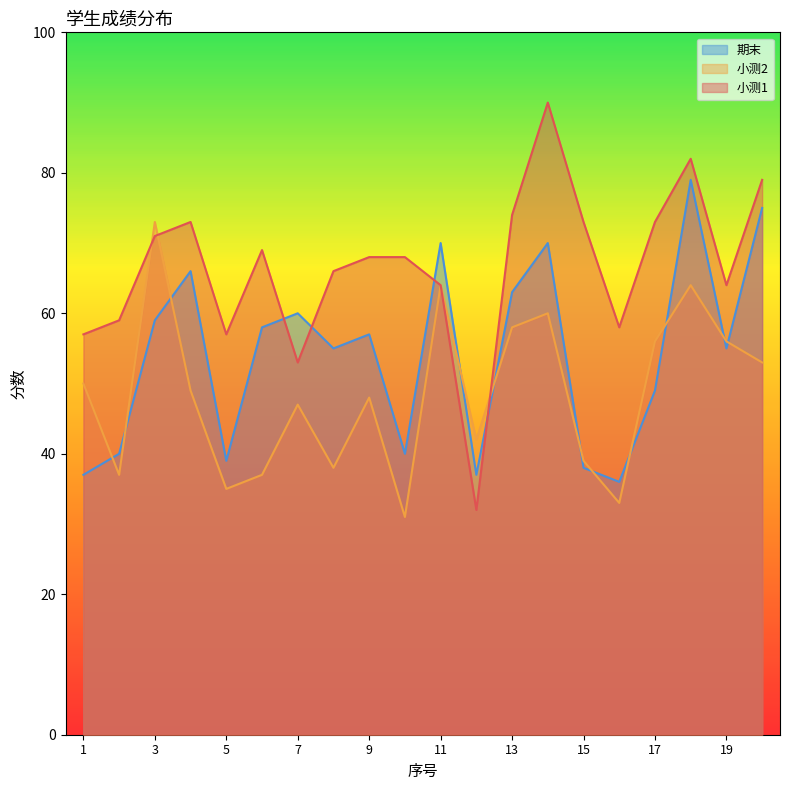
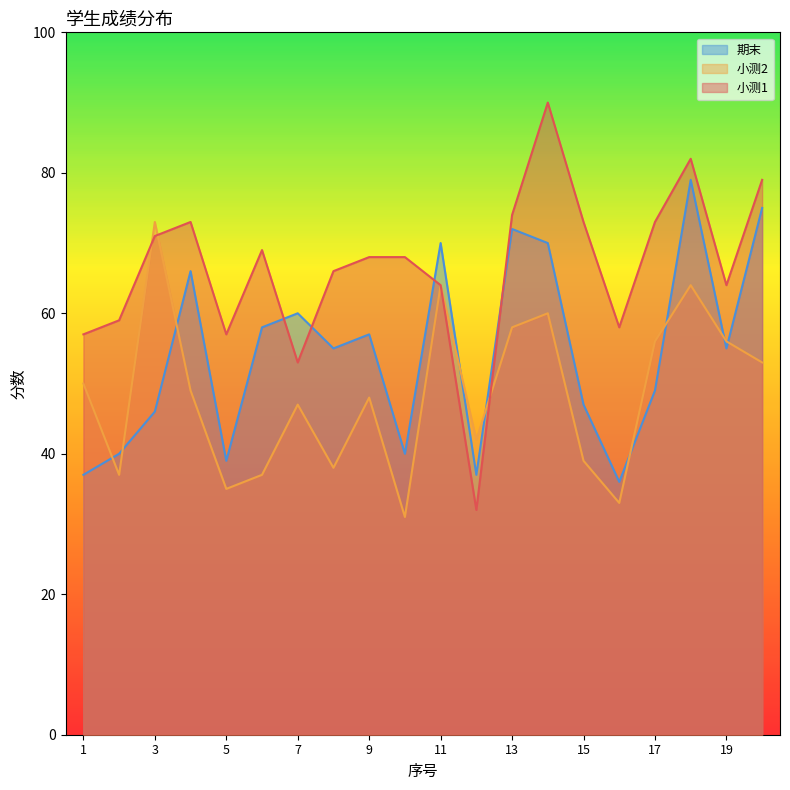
期末, 3: 59 -> 46
期末, 13: 63 -> 72
期末, 15: 38 -> 47
